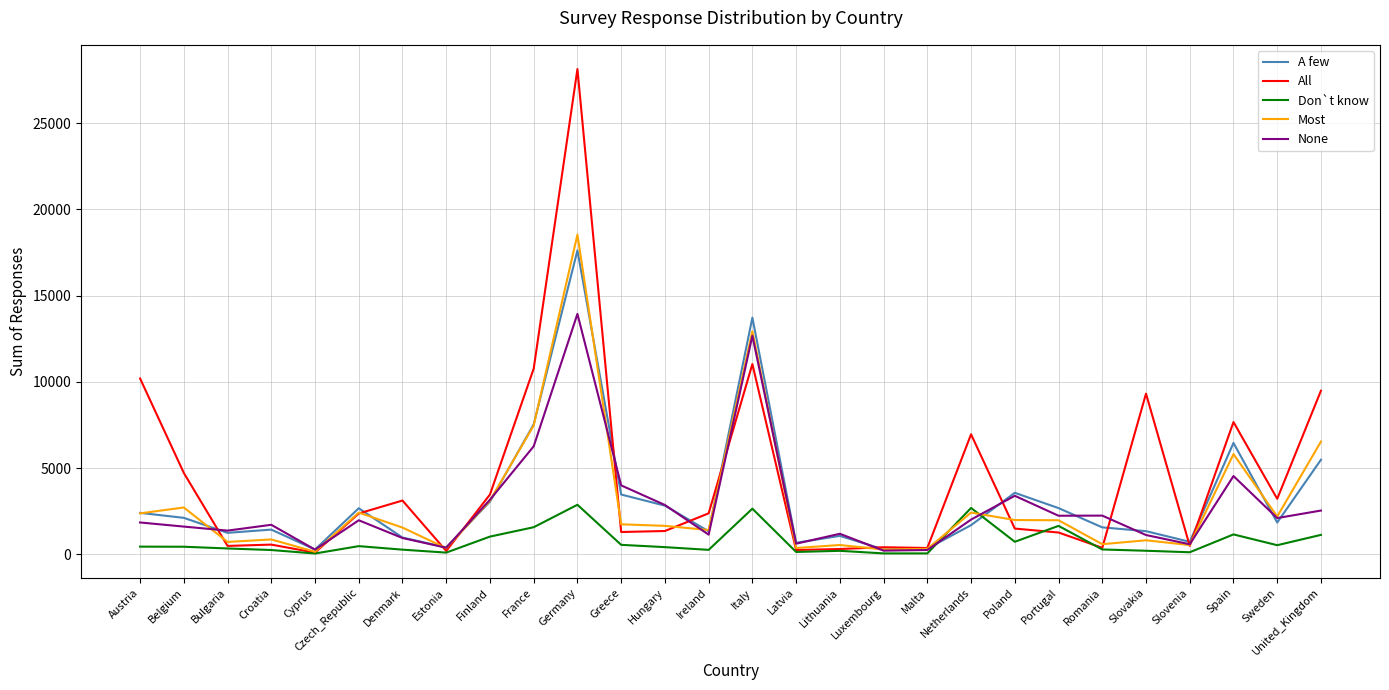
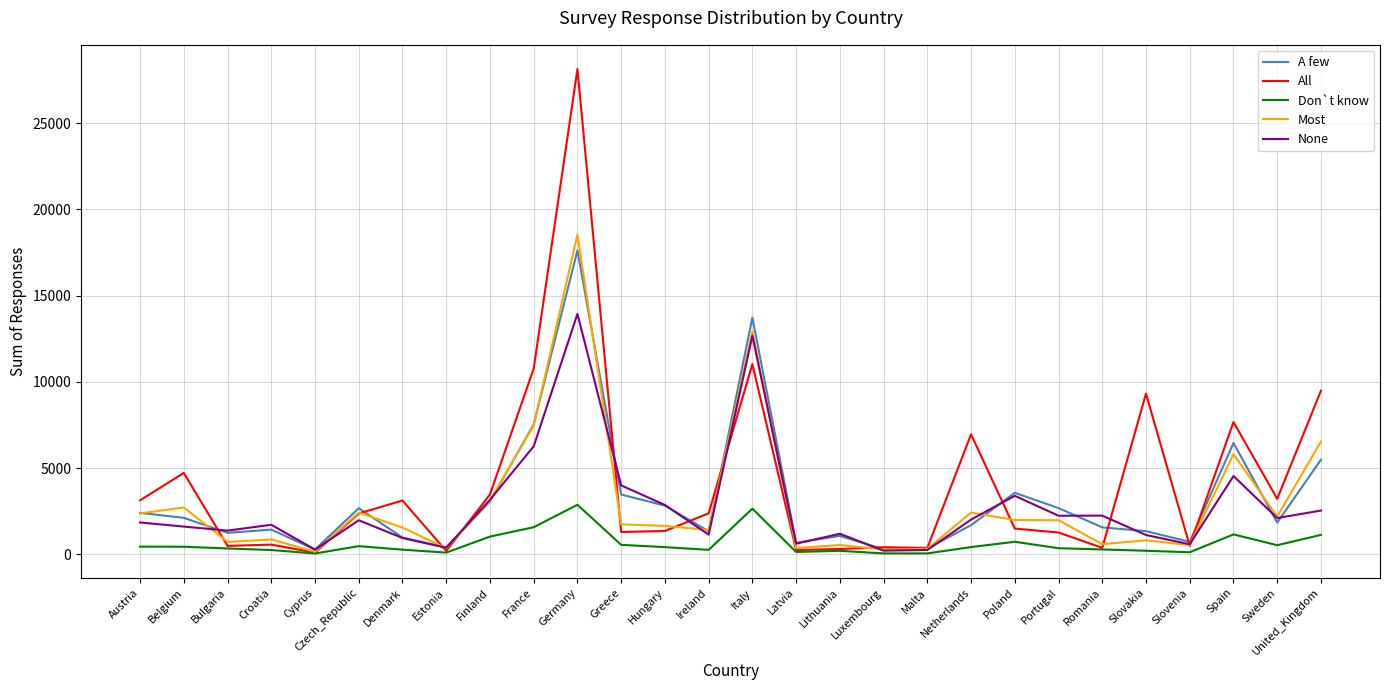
All, Austria: 10200 -> 3100
Don`t know, Netherlands: 2700 -> 400
Don`t know, Portugal: 1600 -> 300
